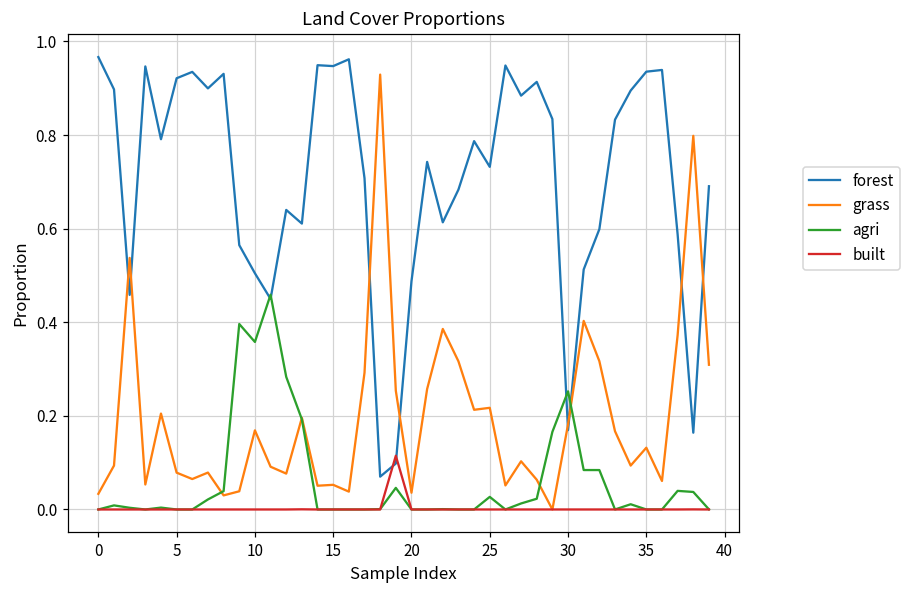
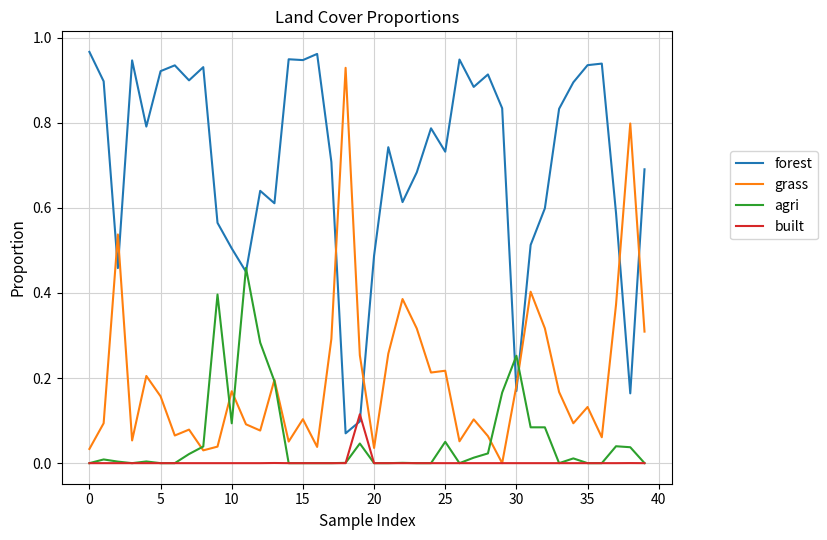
grass, 5: 0.08 -> 0.16
agri, 10: 0.36 -> 0.09
grass, 15: 0.05 -> 0.10
agri, 25: 0.03 -> 0.05
